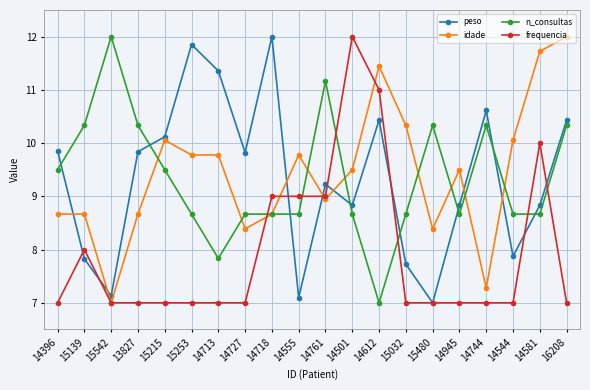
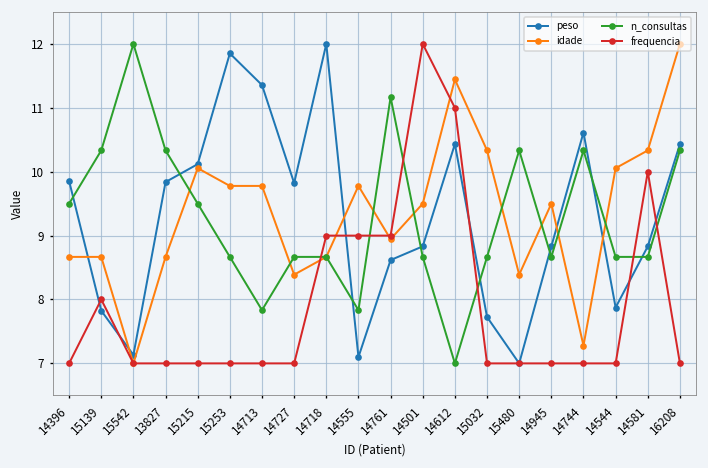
n_consultas, 14555: 8.7 -> 7.8
peso, 14761: 9.2 -> 8.6
idade, 14581: 11.7 -> 10.3
